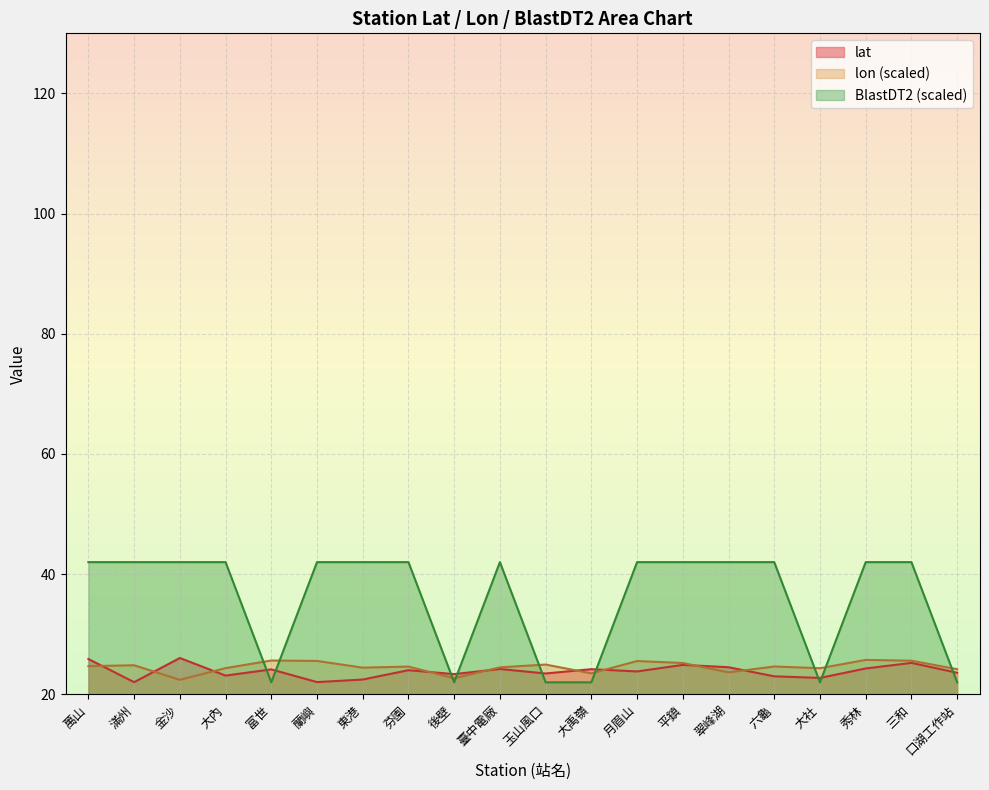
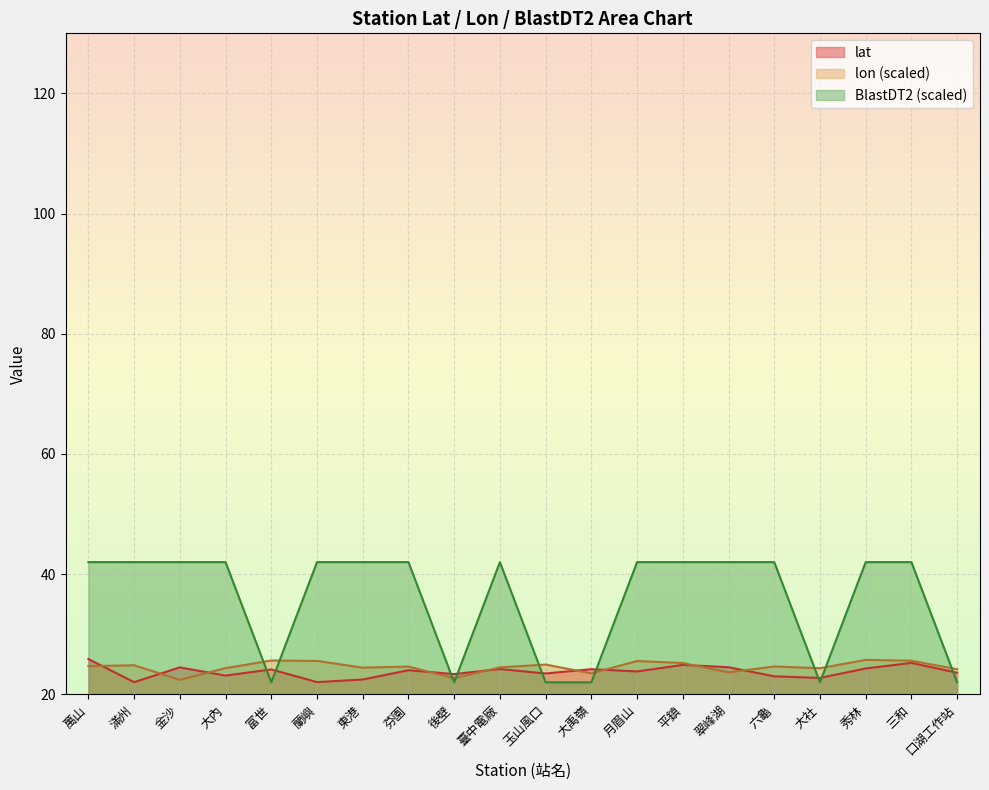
lat, 金沙: 26 -> 24
